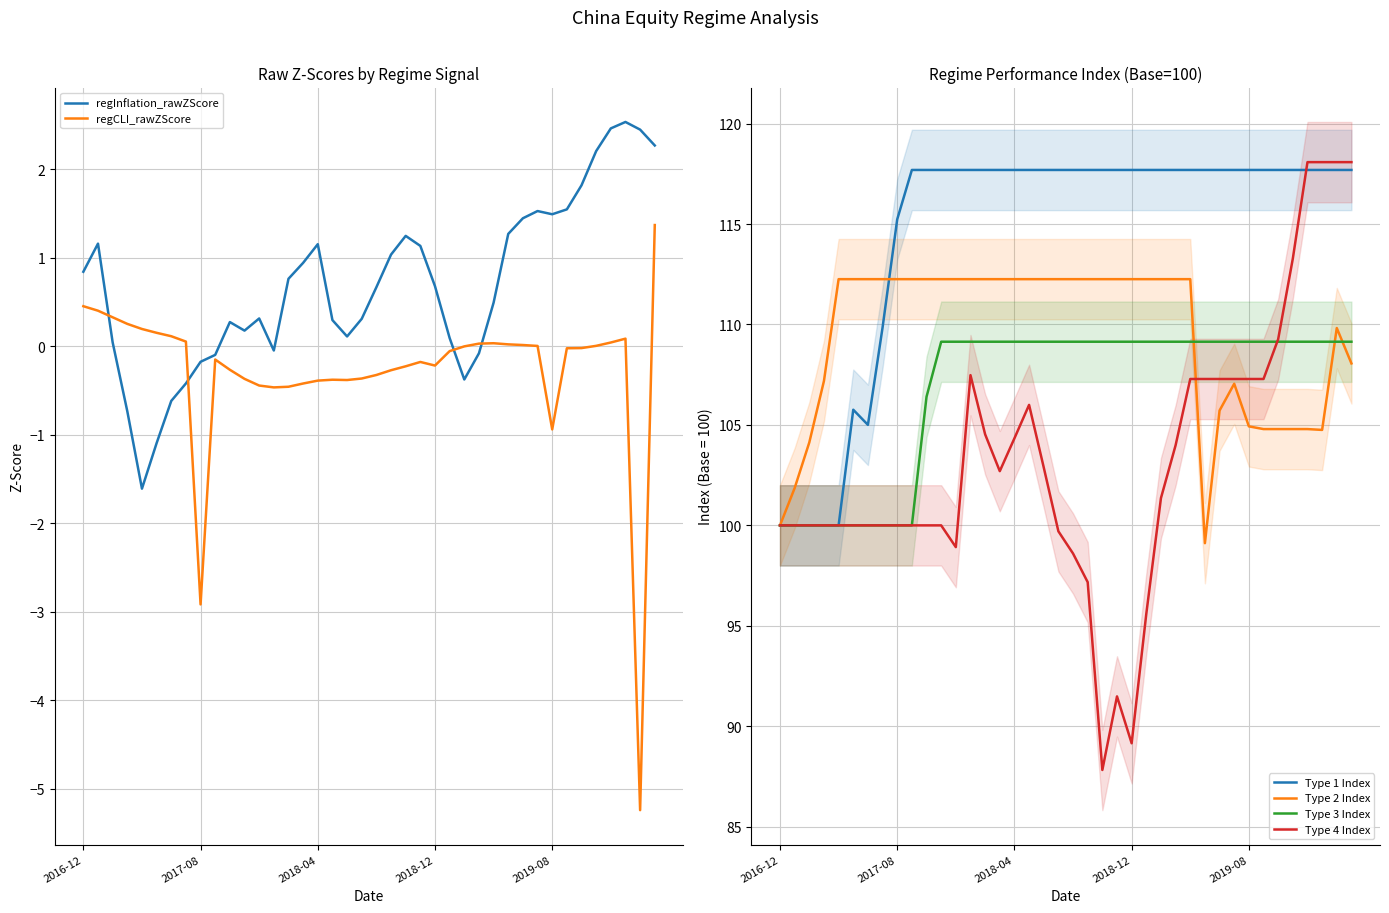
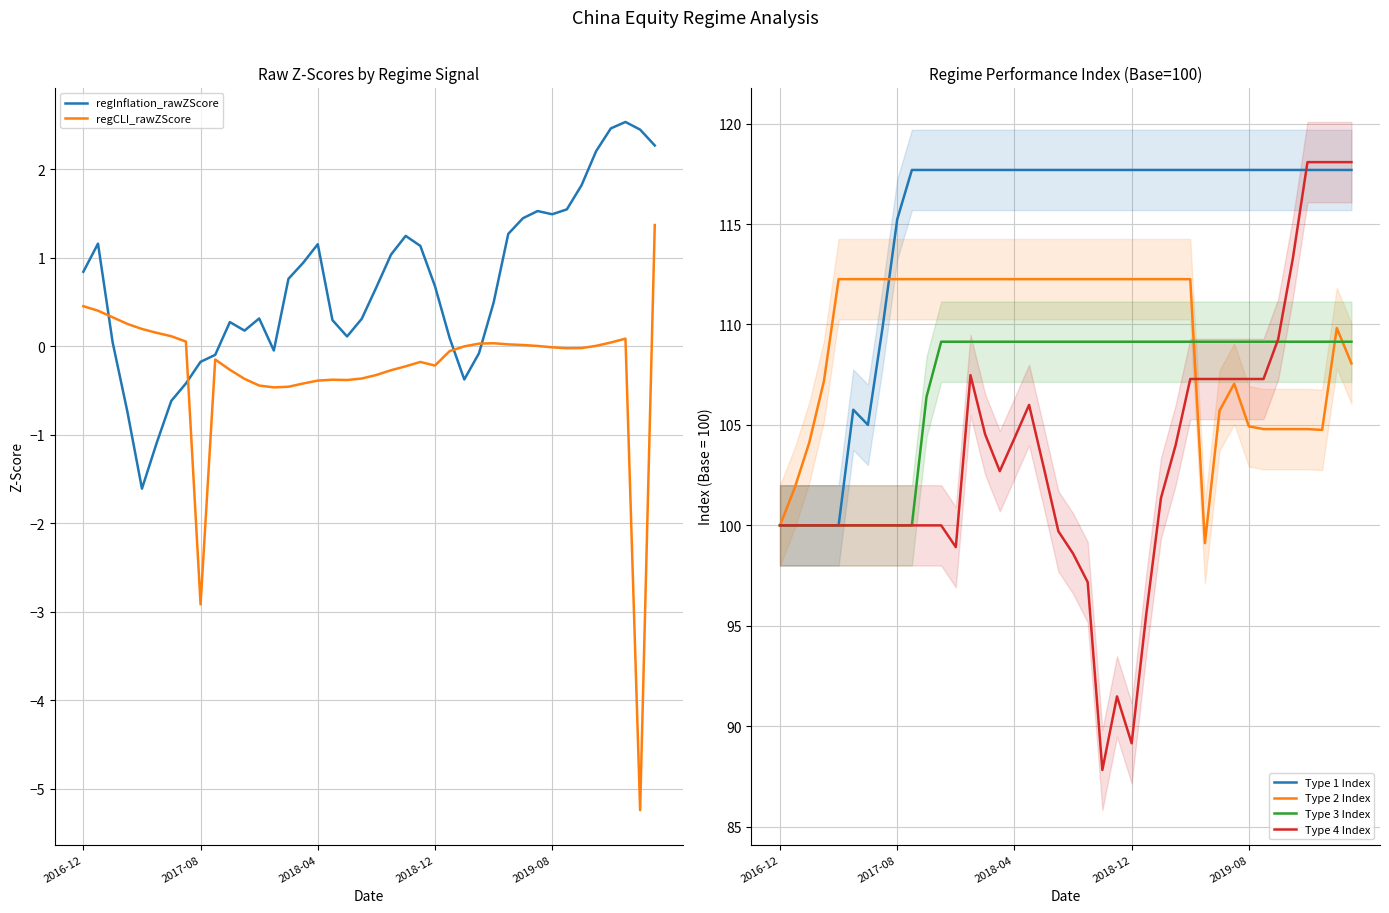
Raw Z-Scores by Regime Signal, regCLI_rawZScore, 2019-08: -0.9 -> 0.0
